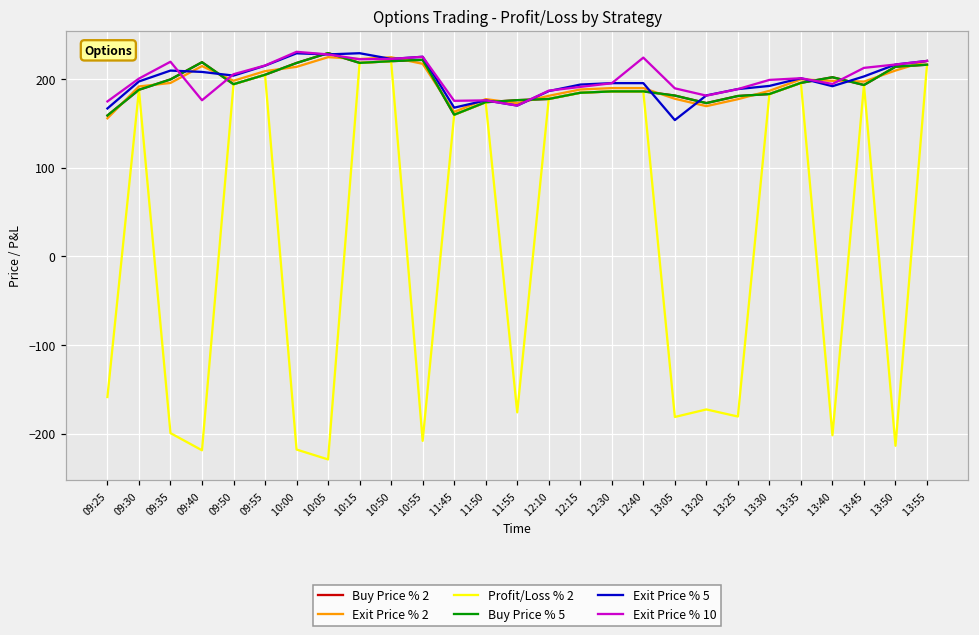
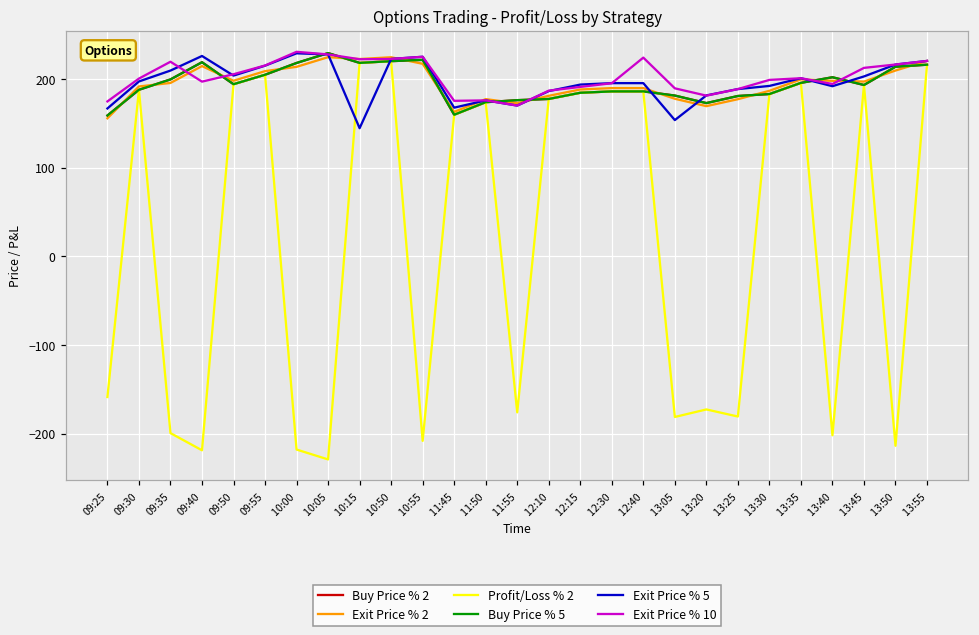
Exit Price % 5, 09:40: 210 -> 230
Exit Price % 10, 09:40: 180 -> 200
Exit Price % 5, 10:15: 230 -> 140
